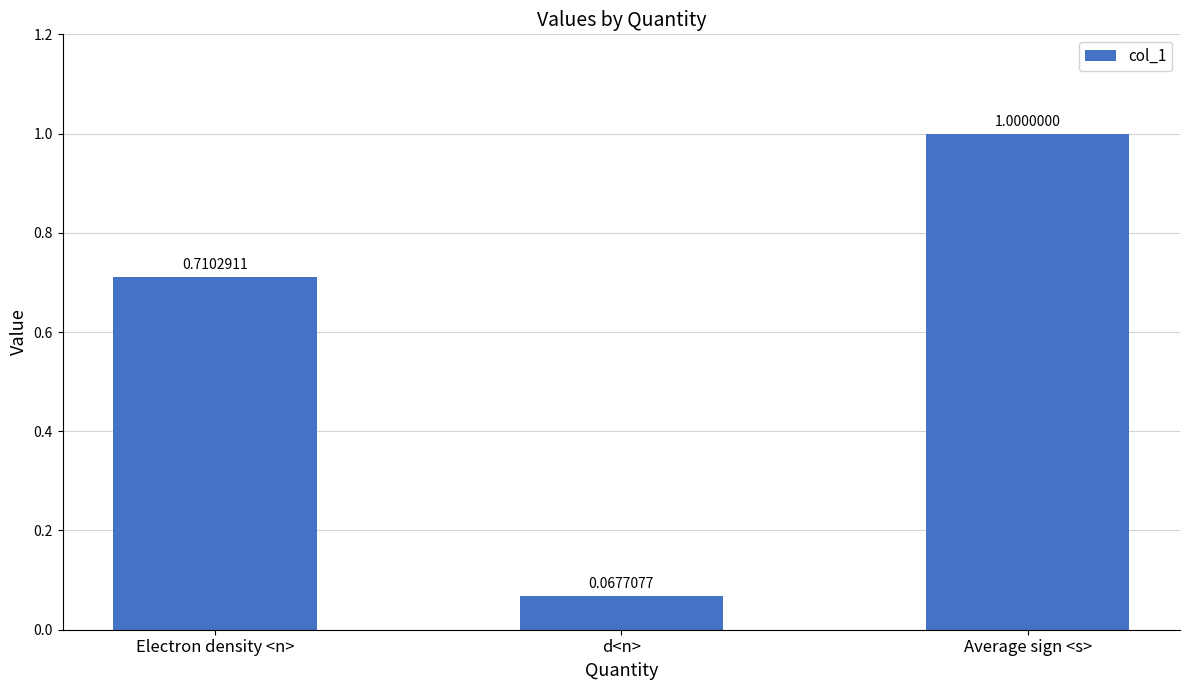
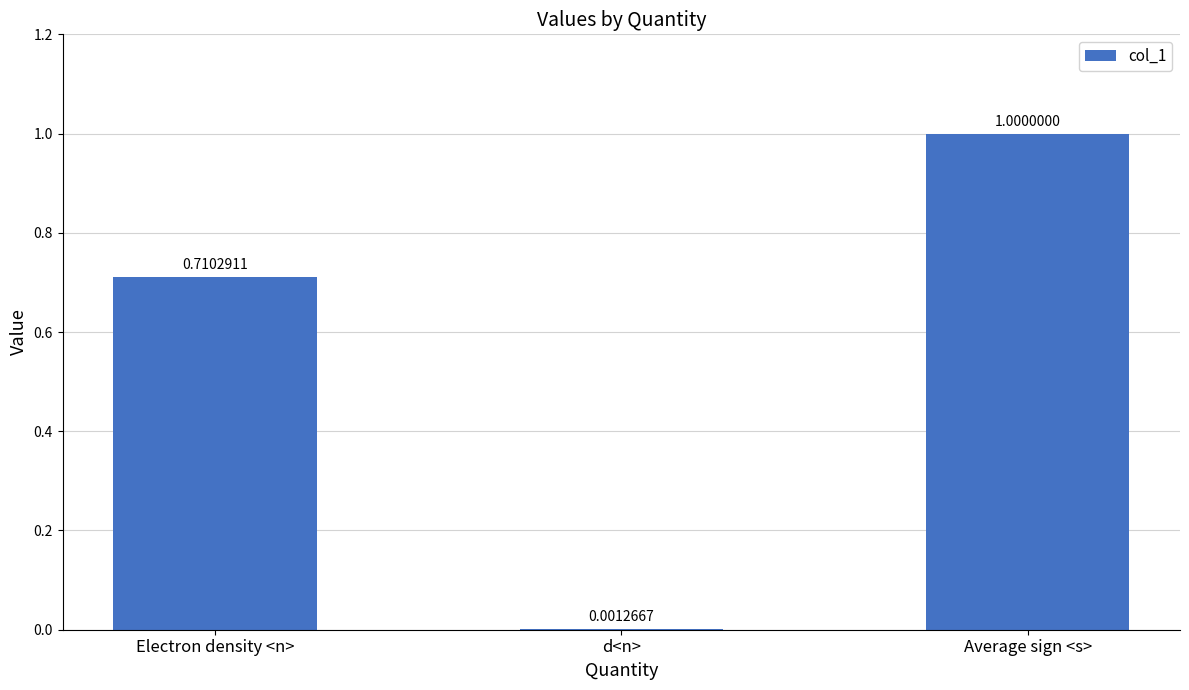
d<n>: 0.0677077 -> 0.0012667
